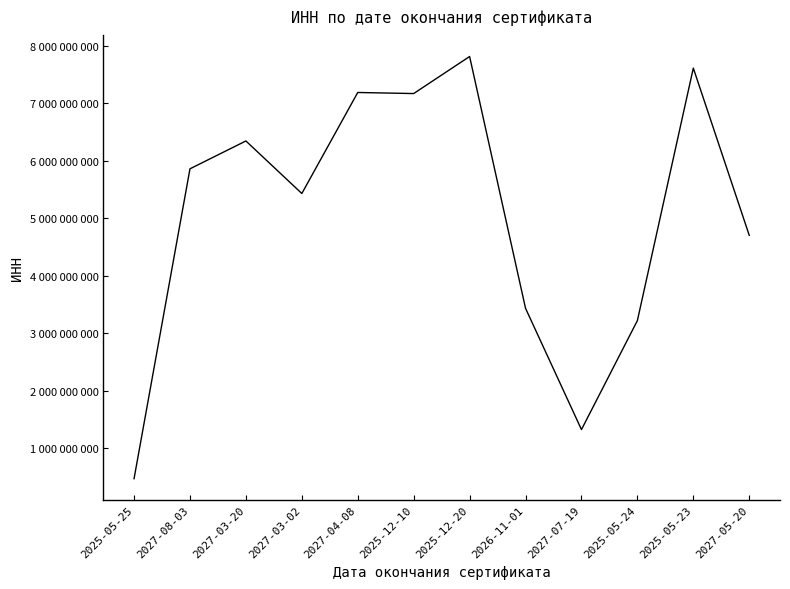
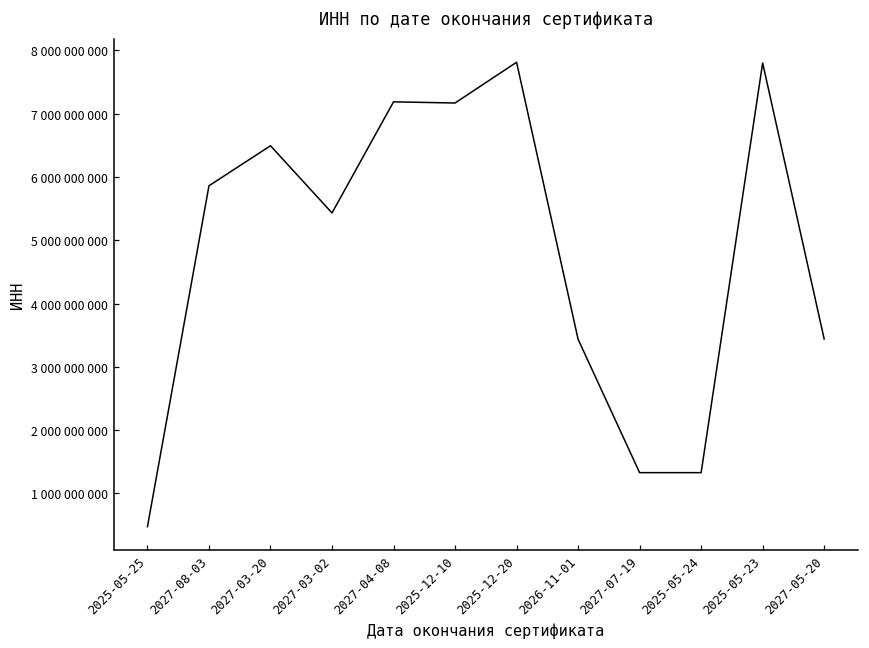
2027-03-20: 6300000000 -> 6500000000
2025-05-24: 3200000000 -> 1300000000
2025-05-23: 7600000000 -> 7800000000
2027-05-20: 4700000000 -> 3400000000
